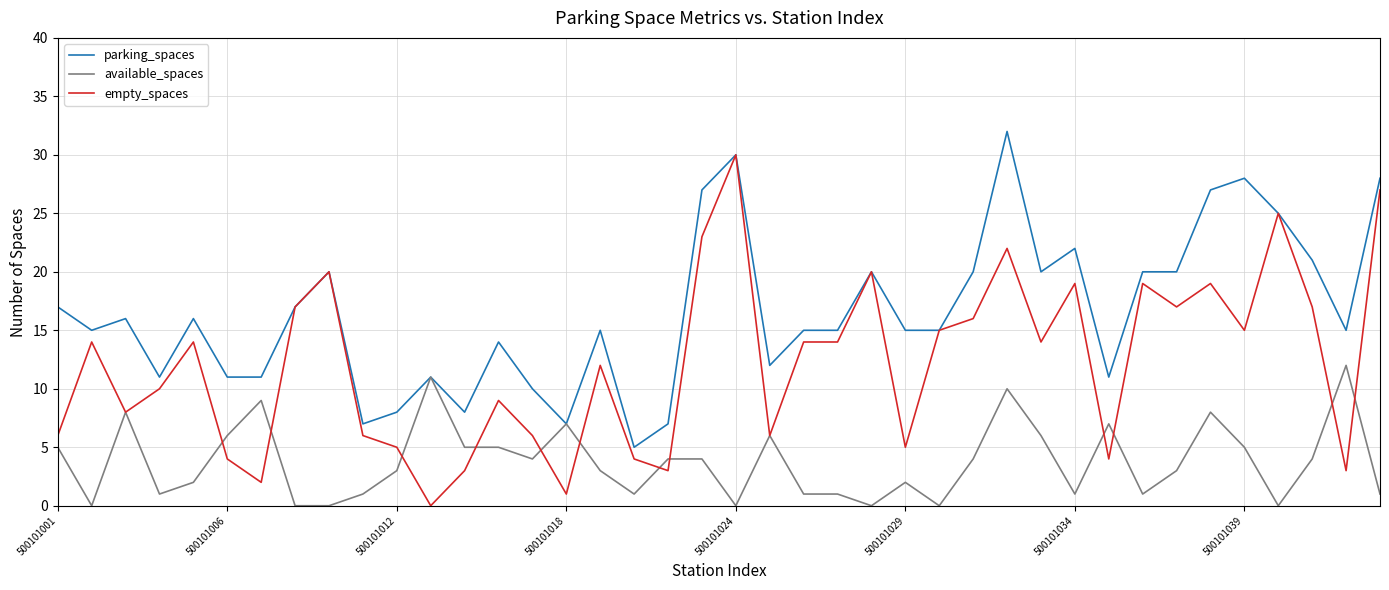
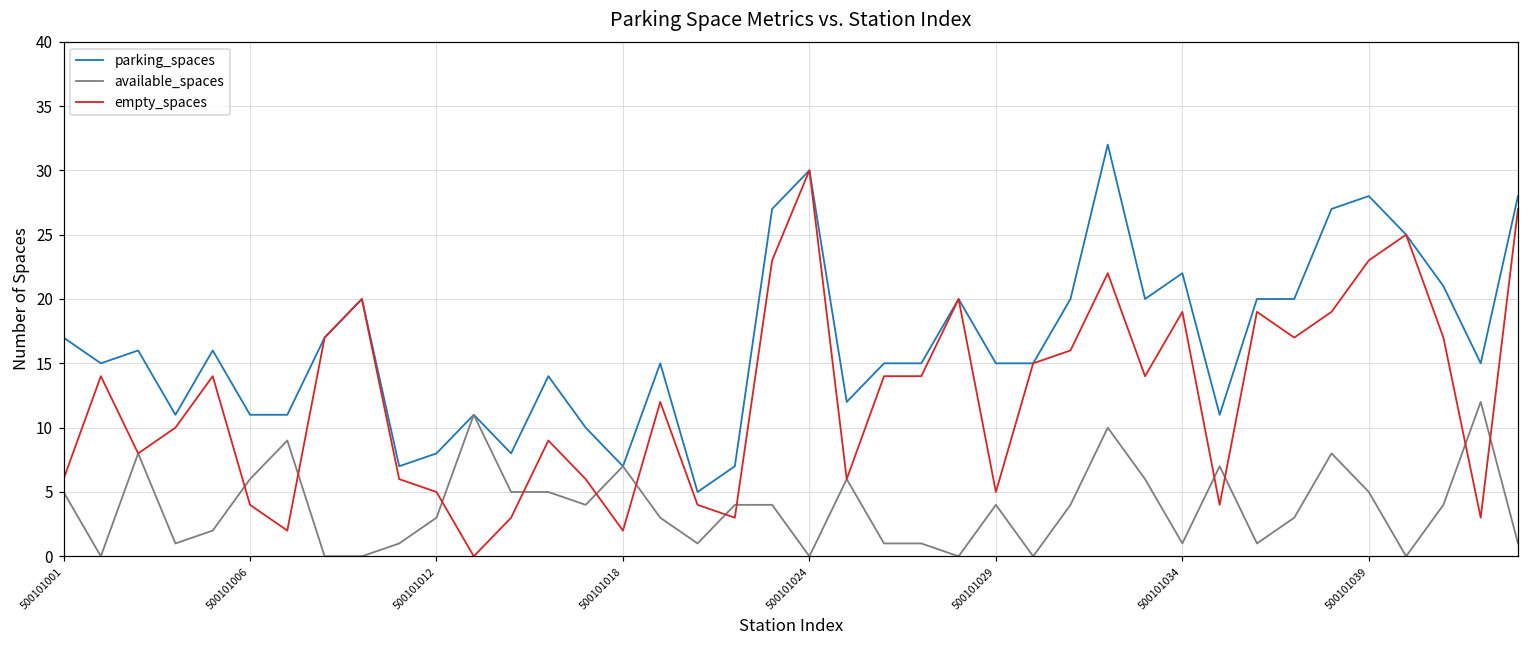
empty_spaces, 500101018: 1 -> 2
available_spaces, 500101029: 2 -> 4
empty_spaces, 500101039: 15 -> 23
